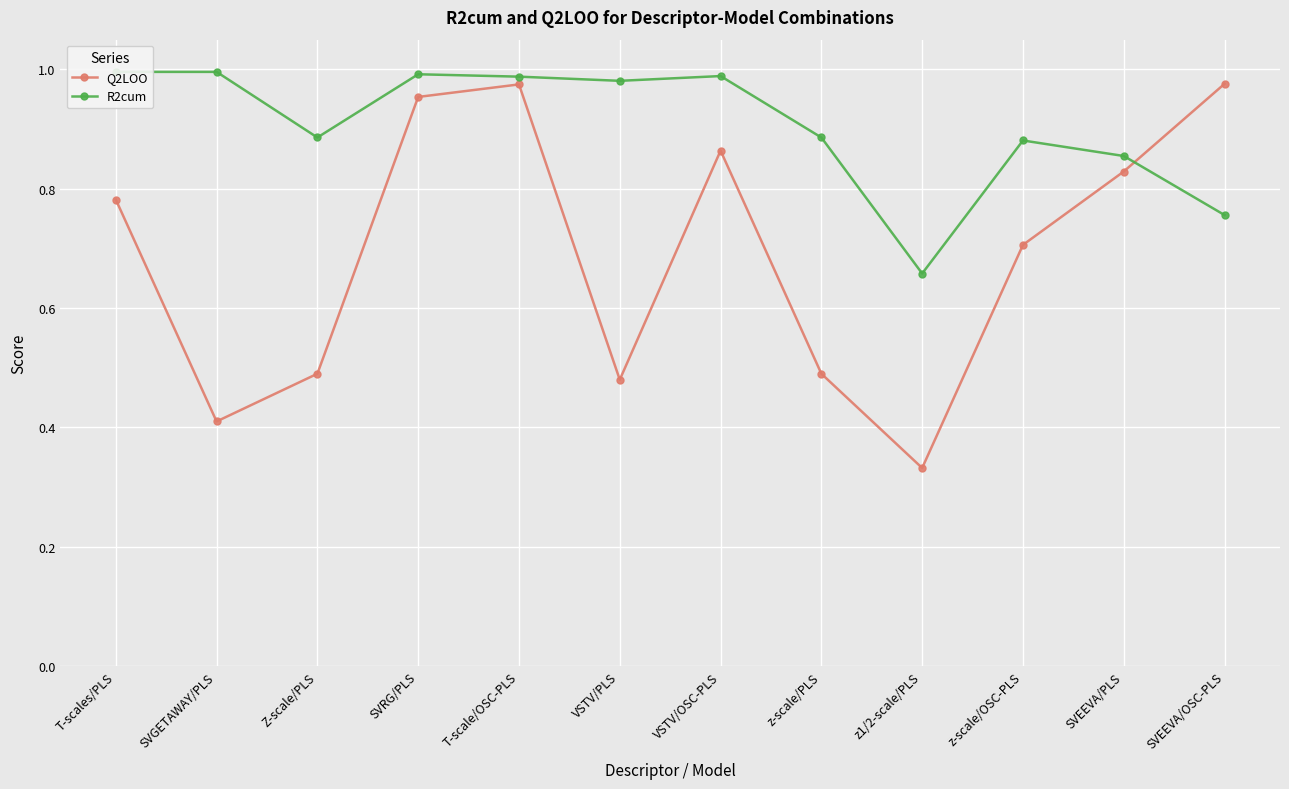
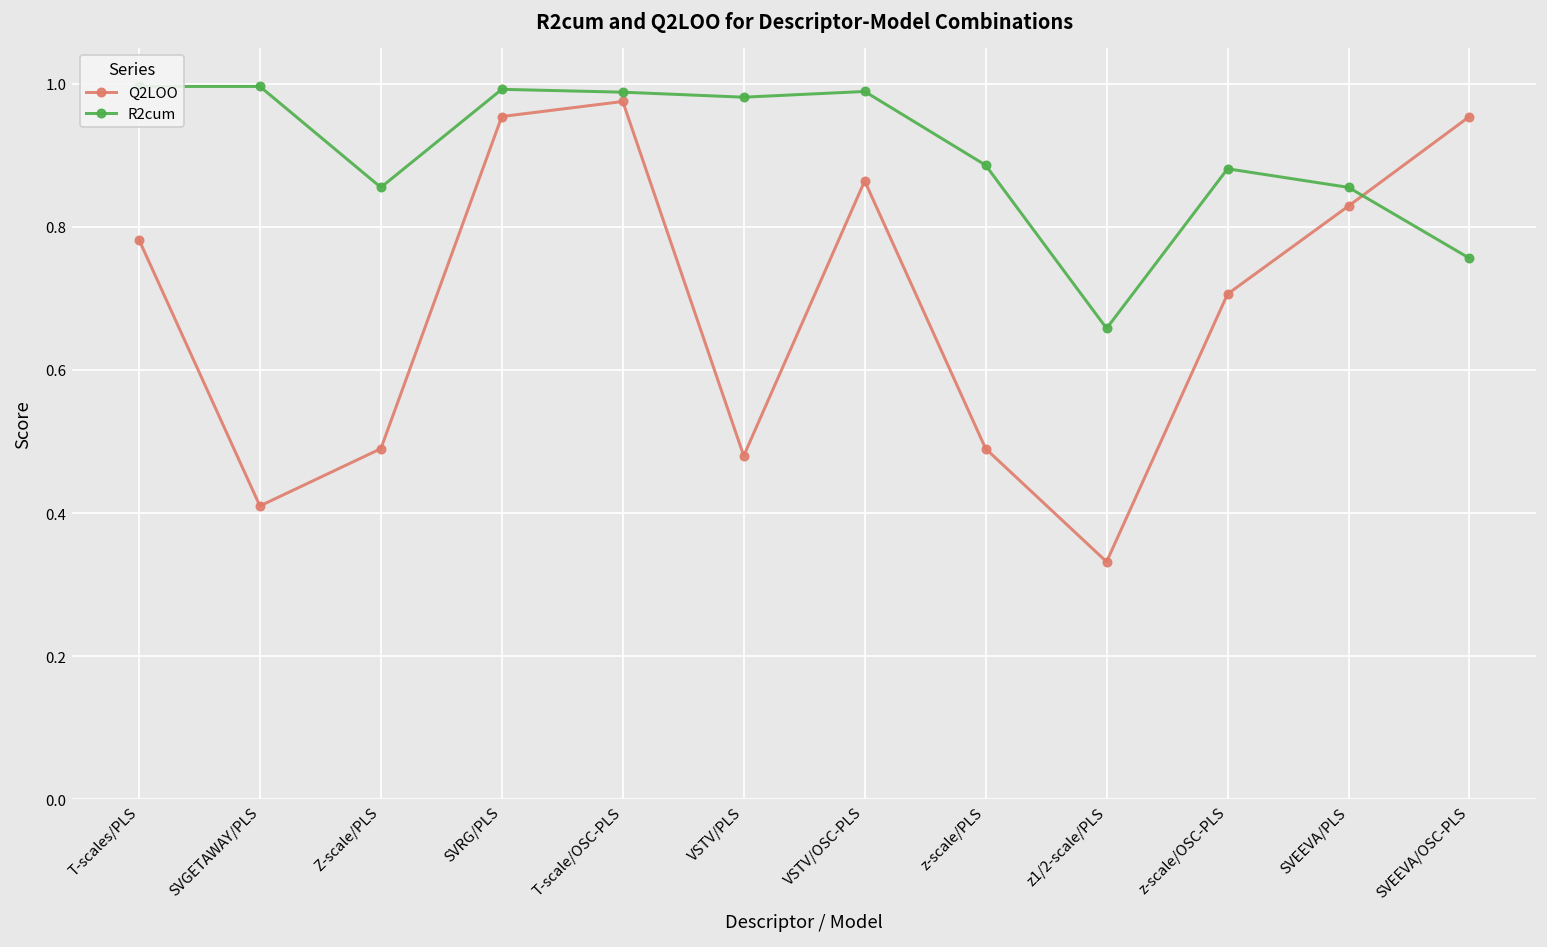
R2cum, Z-scale/PLS: 0.89 -> 0.86
Q2LOO, SVEEVA/OSC-PLS: 0.98 -> 0.95
